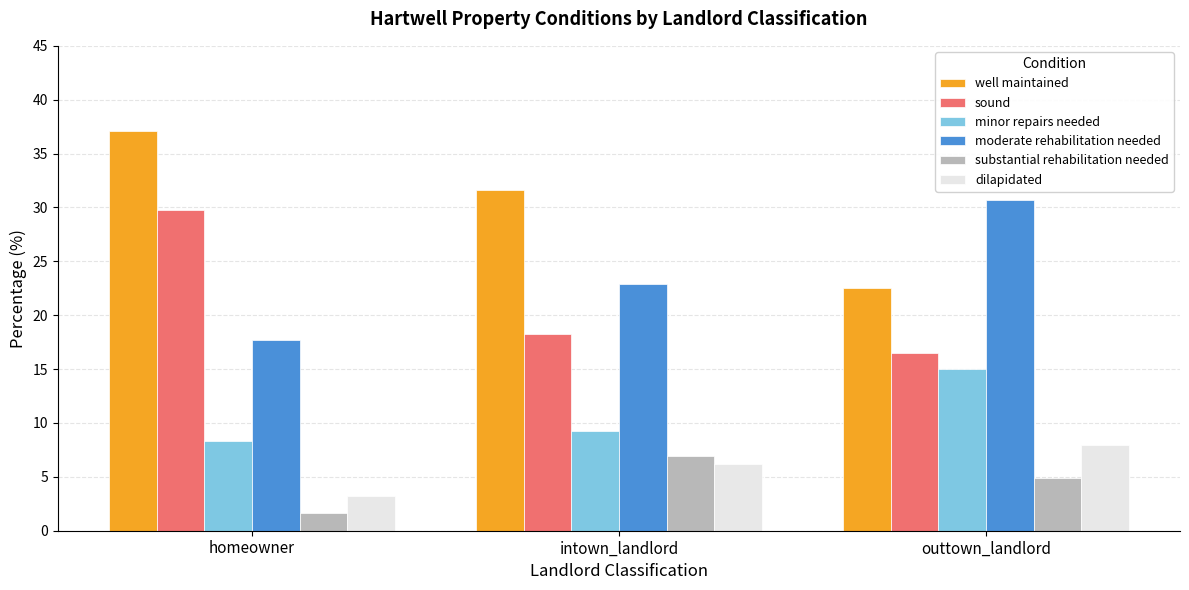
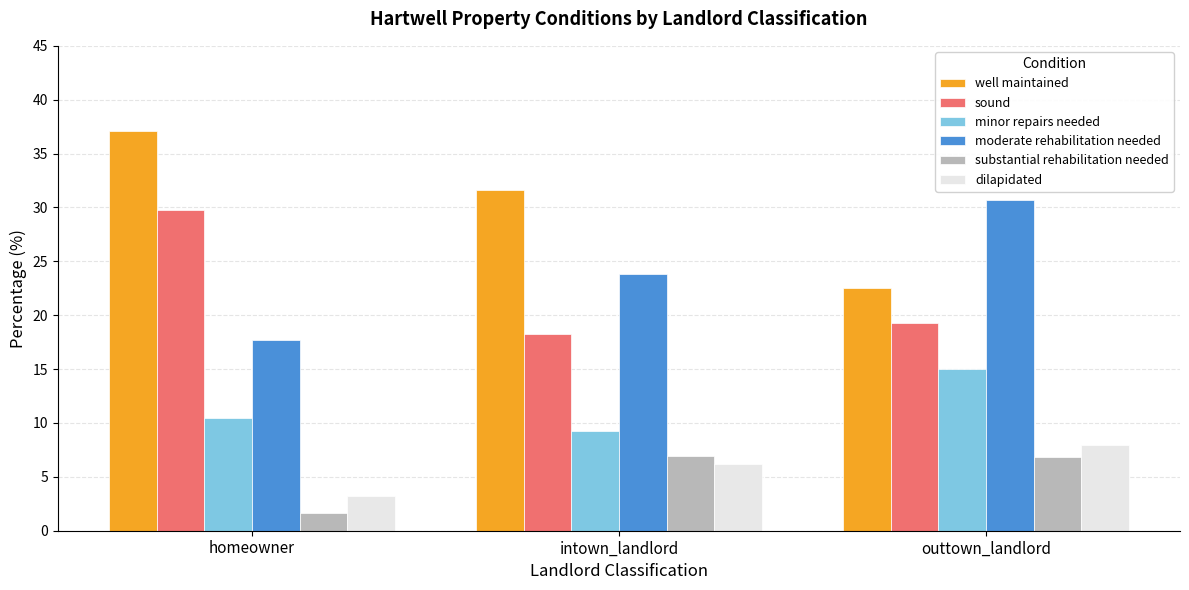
minor repairs needed, homeowner: 8.3 -> 10.5
moderate rehabilitation needed, intown_landlord: 22.9 -> 23.8
sound, outtown_landlord: 16.5 -> 19.3
substantial rehabilitation needed, outtown_landlord: 4.9 -> 6.8
